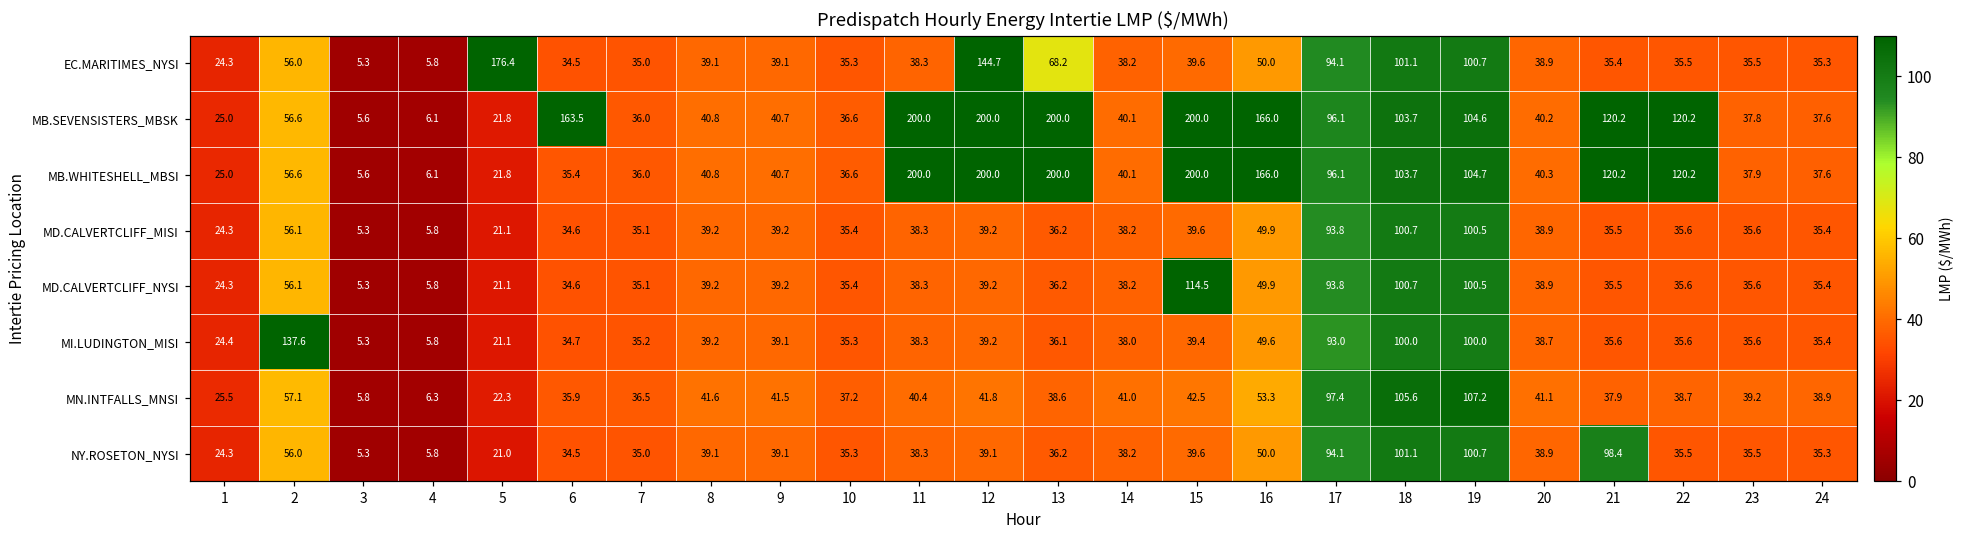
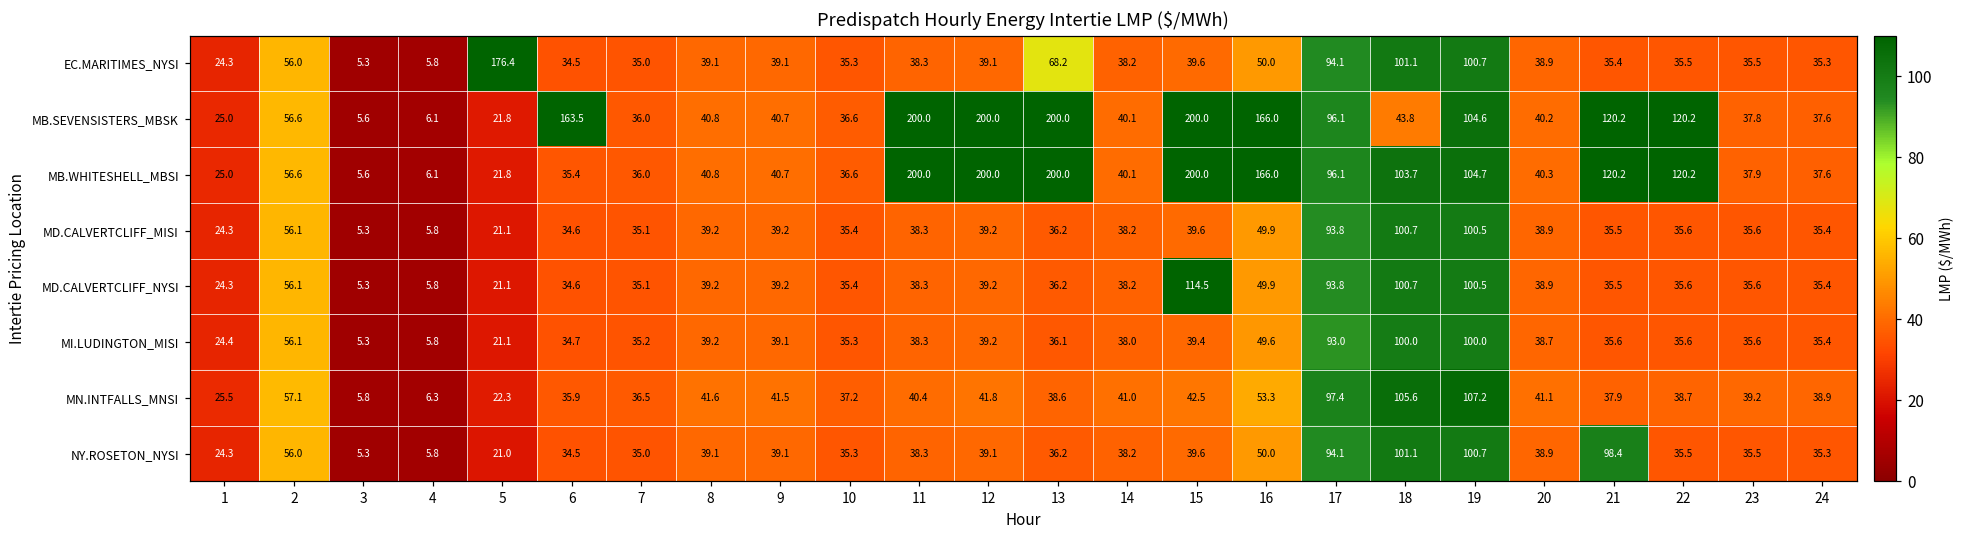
EC.MARITIMES_NYSI, 12: 144.7 -> 39.1
MB.SEVENSISTERS_MBSK, 18: 103.7 -> 43.8
MI.LUDINGTON_MISI, 2: 137.6 -> 56.1
